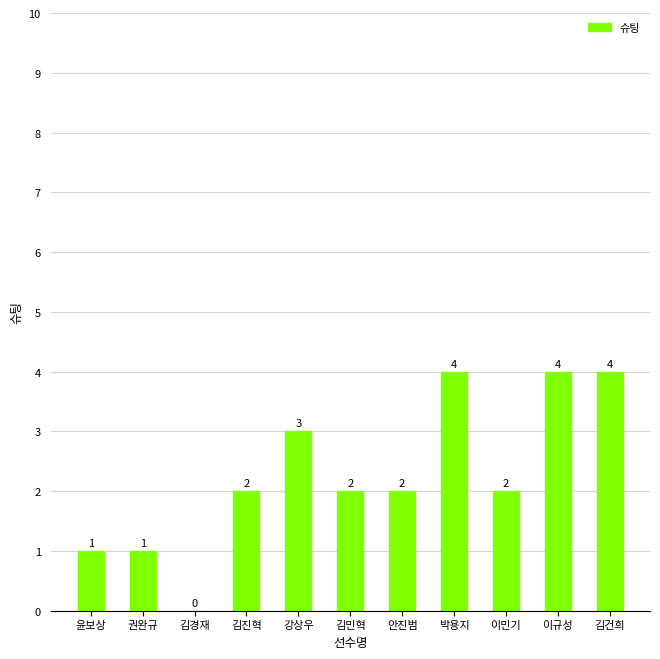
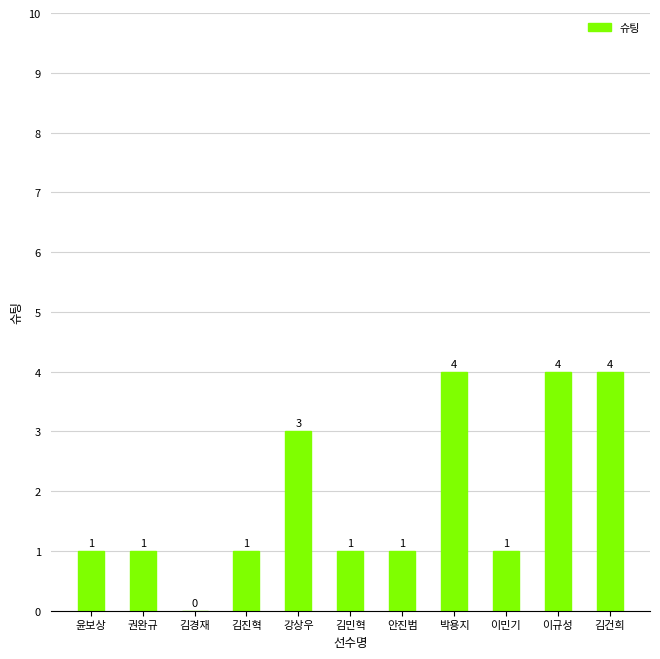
김진혁: 2 -> 1
김민혁: 2 -> 1
안진범: 2 -> 1
이민기: 2 -> 1
